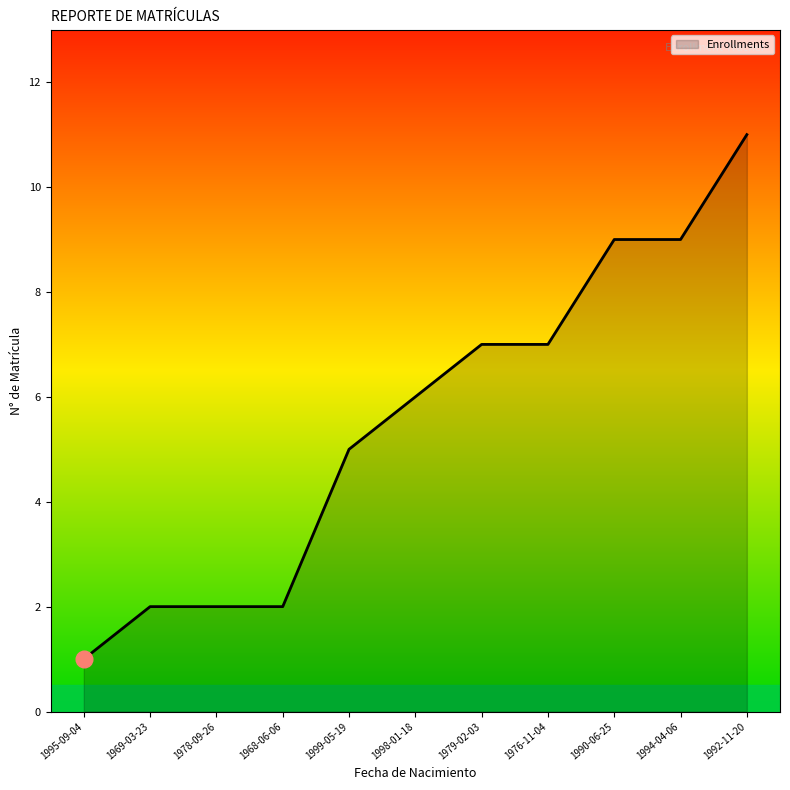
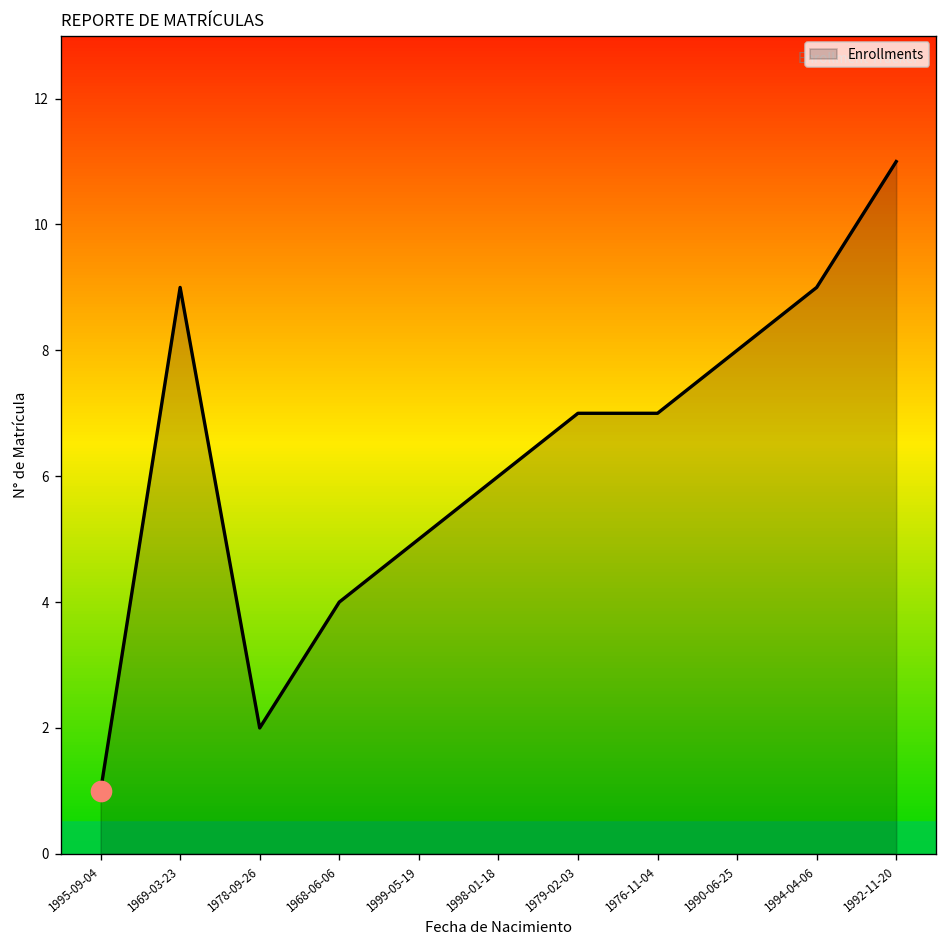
Enrollments, 1969-03-23: 2 -> 9
Enrollments, 1968-06-06: 2 -> 4
Enrollments, 1990-06-25: 9 -> 8
